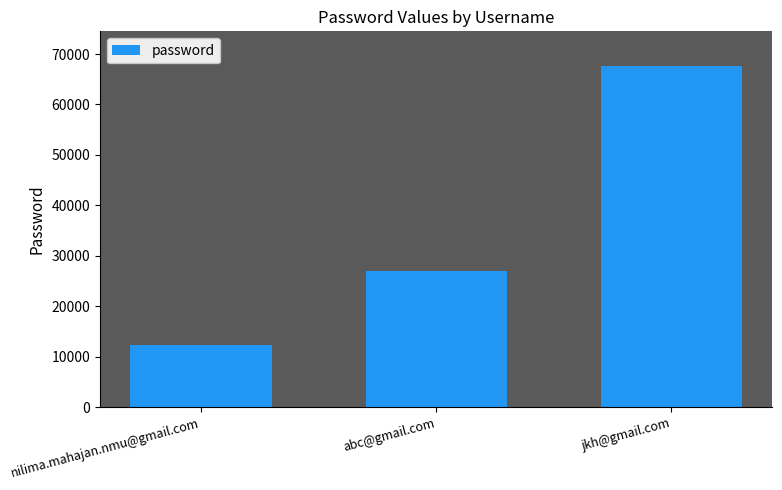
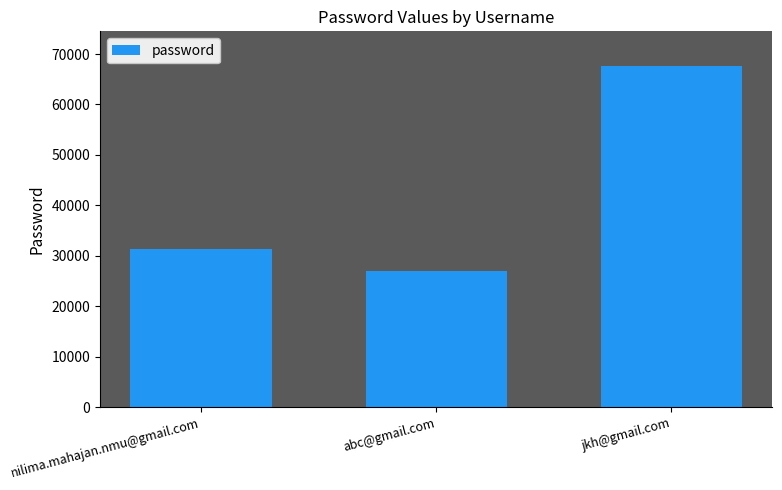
nilima.mahajan.nmu@gmail.com: 12000 -> 31000
